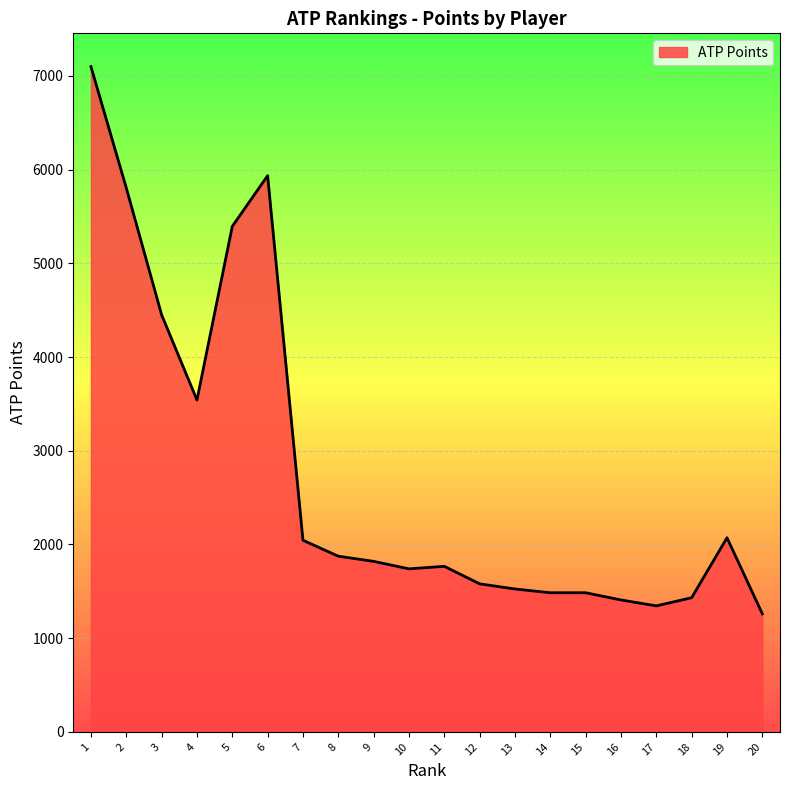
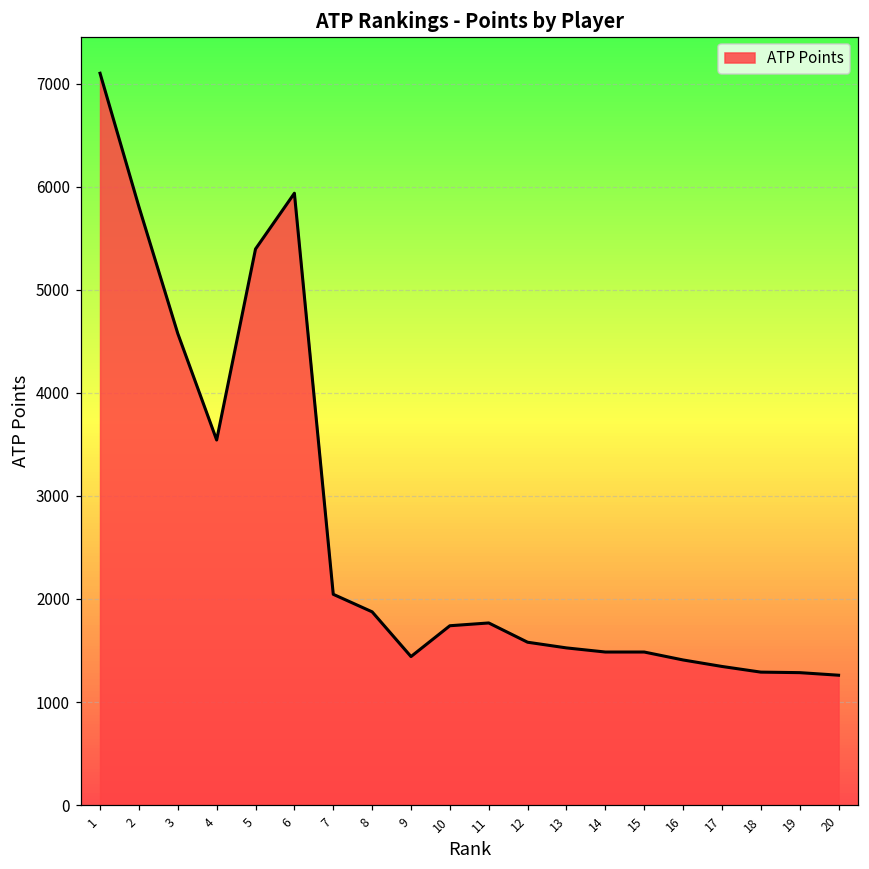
3: 4500 -> 4600
9: 1800 -> 1400
18: 1400 -> 1300
19: 2100 -> 1300
